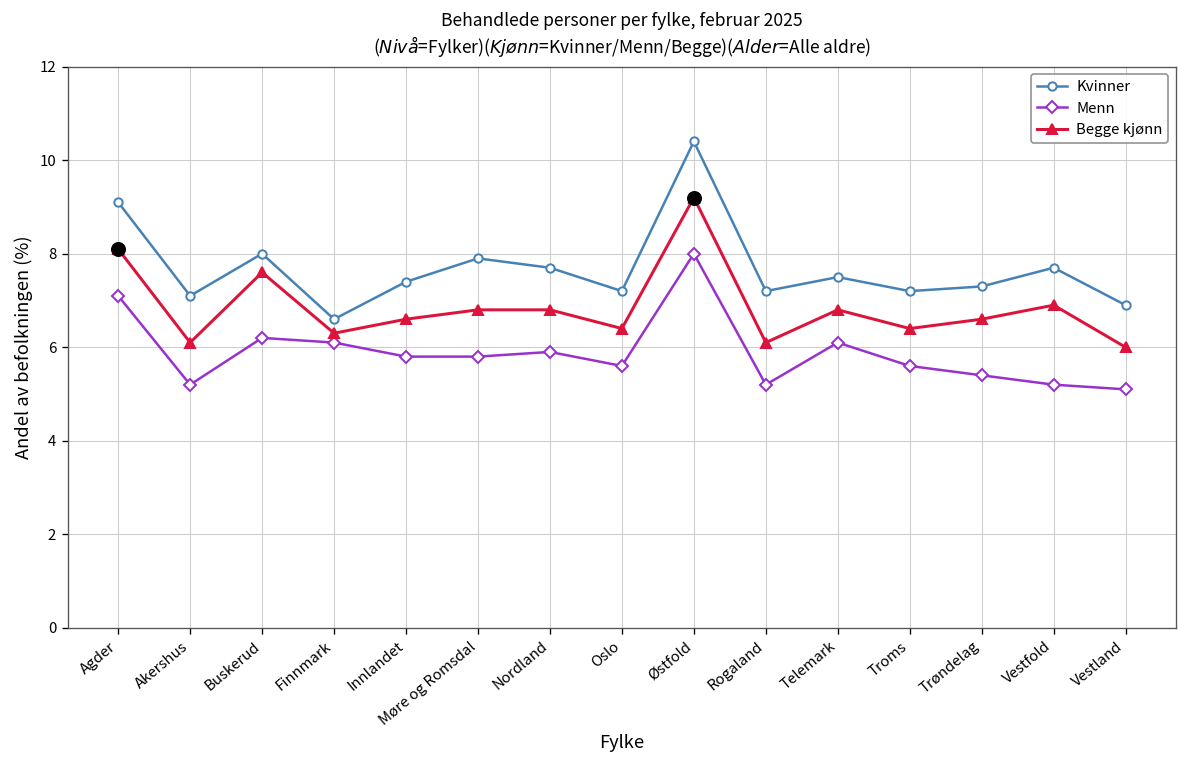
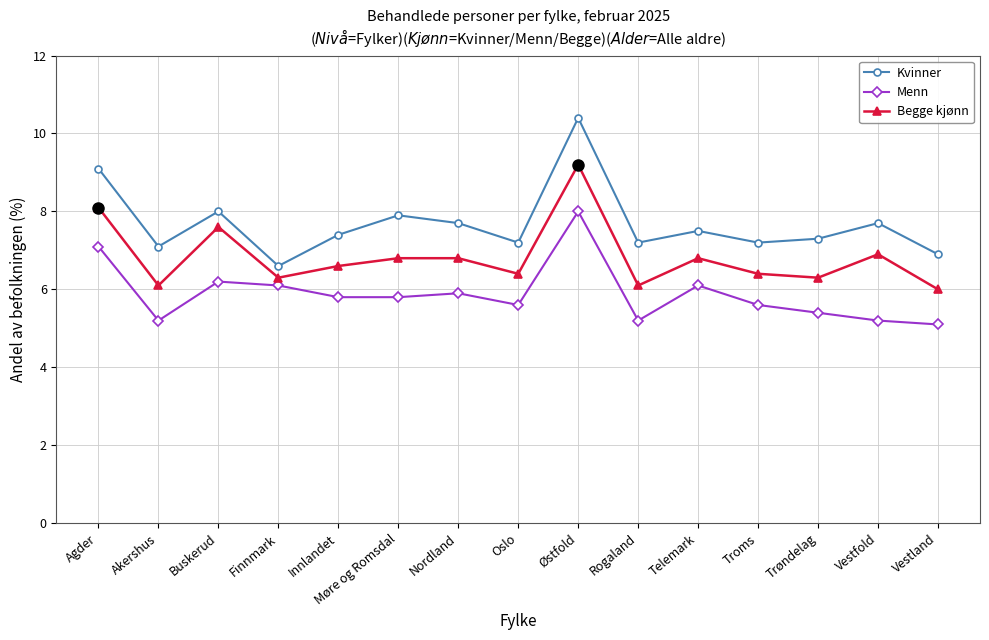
Begge kjønn, Trøndelag: 6.6 -> 6.3
